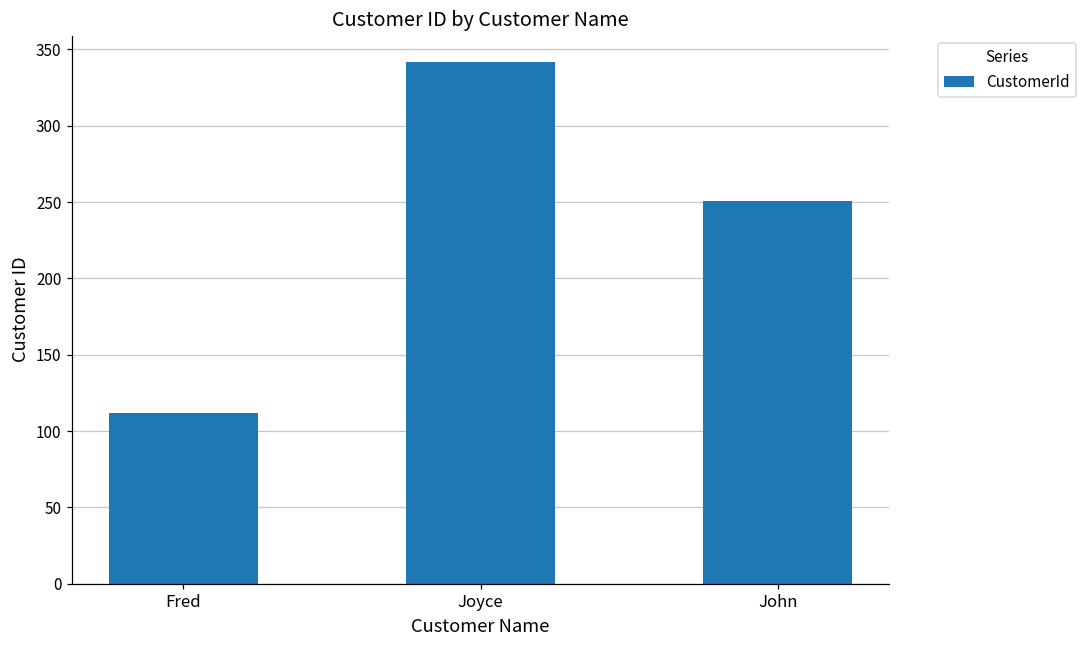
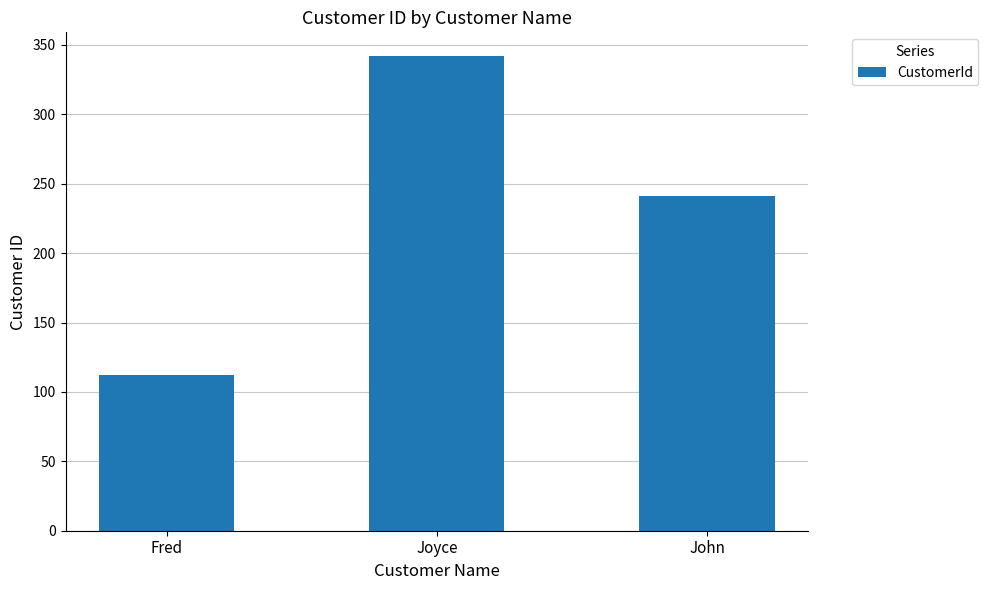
John: 251 -> 241
